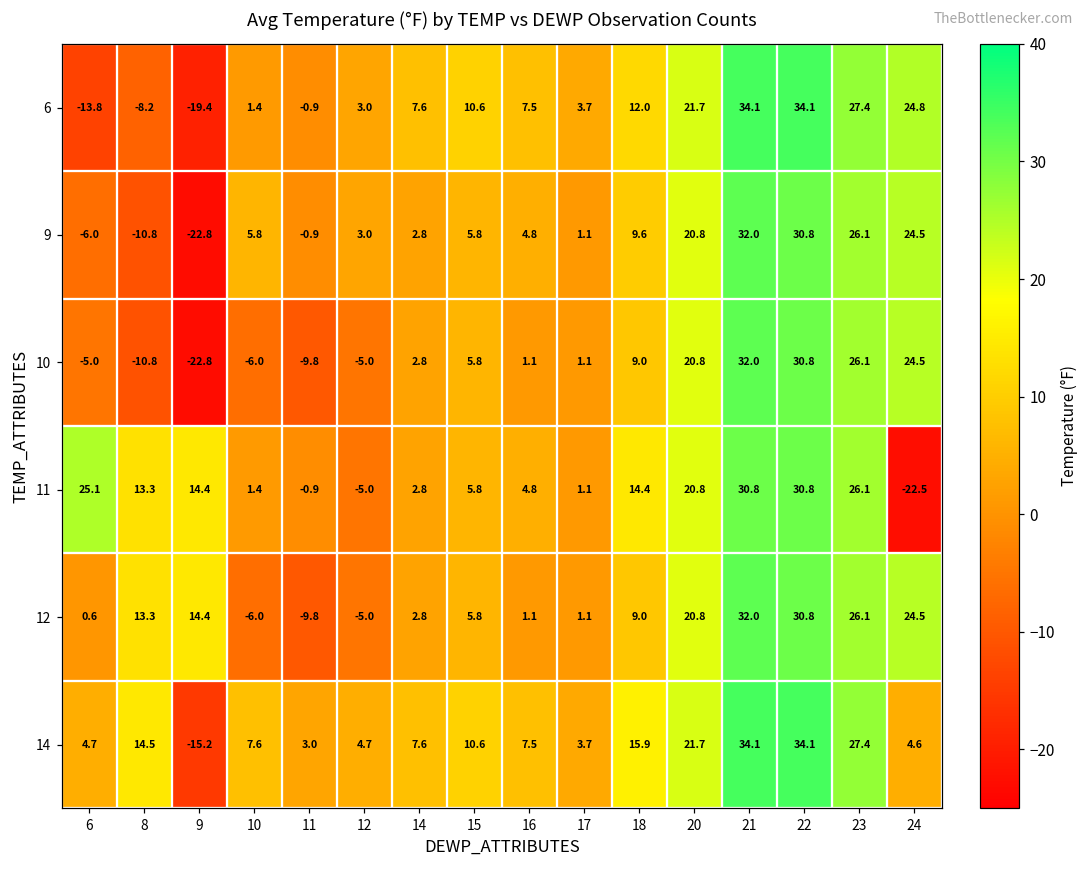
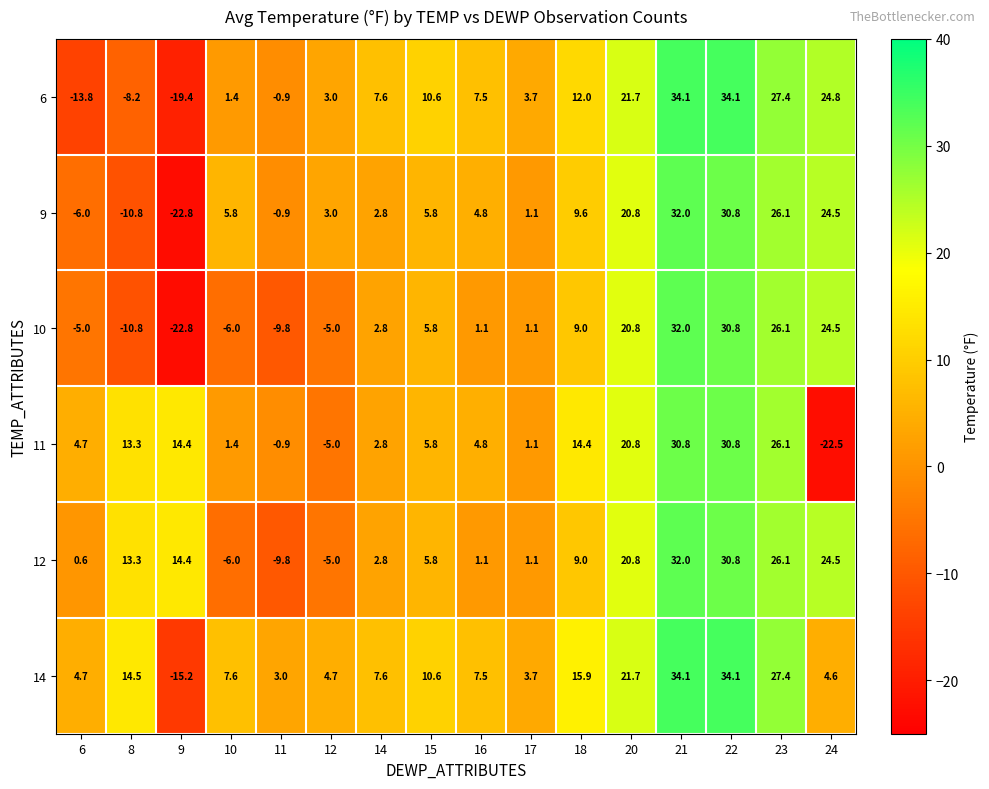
11, 6: 25.1 -> 4.7
